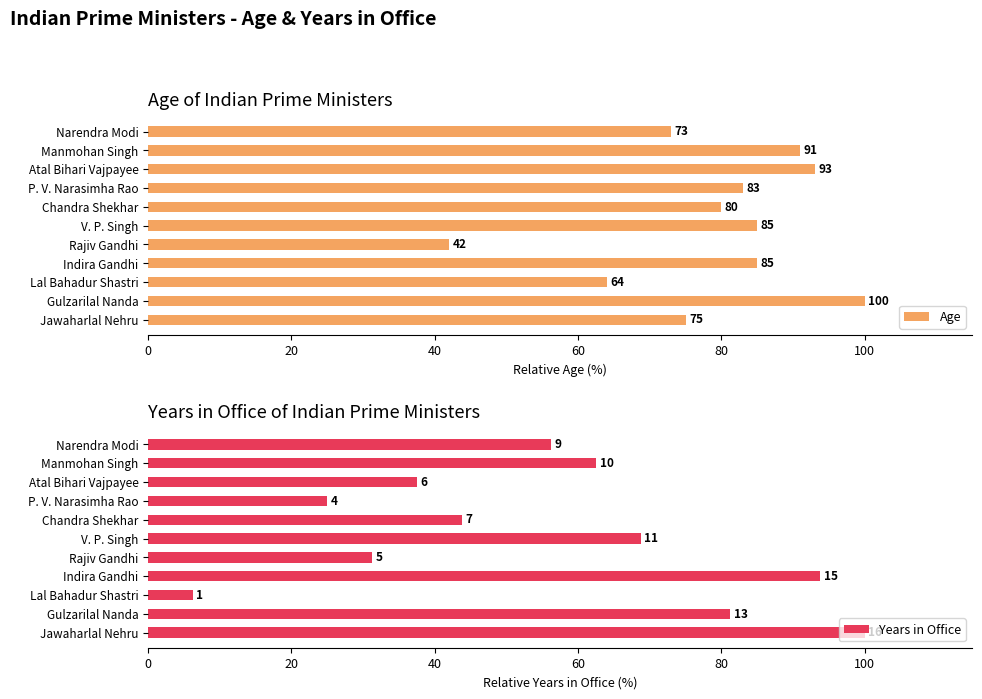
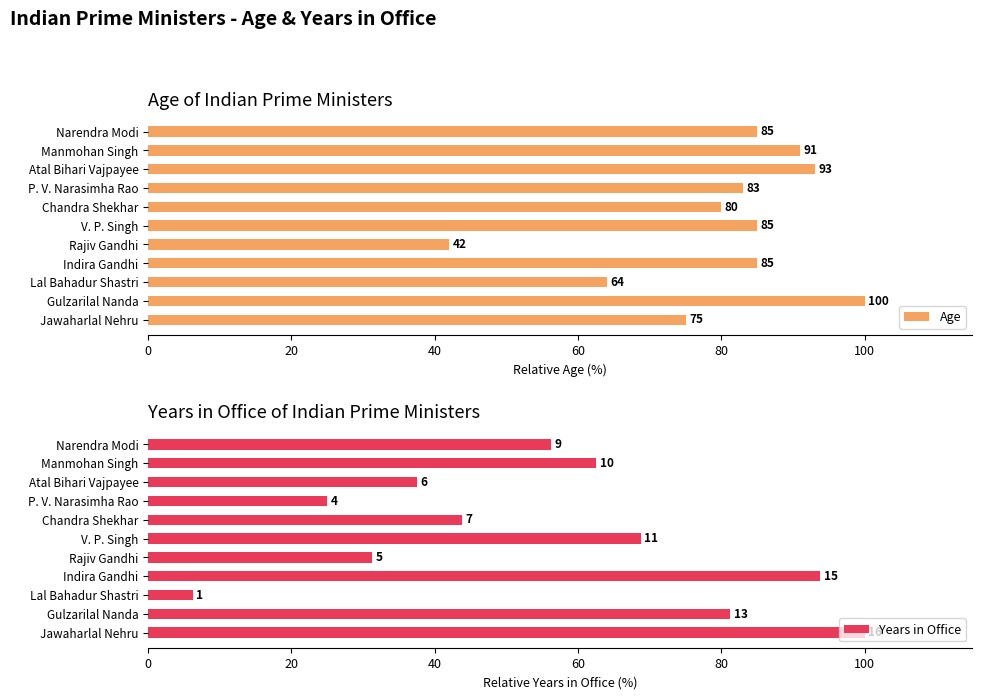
Age of Indian Prime Ministers, Narendra Modi: 73 -> 85
